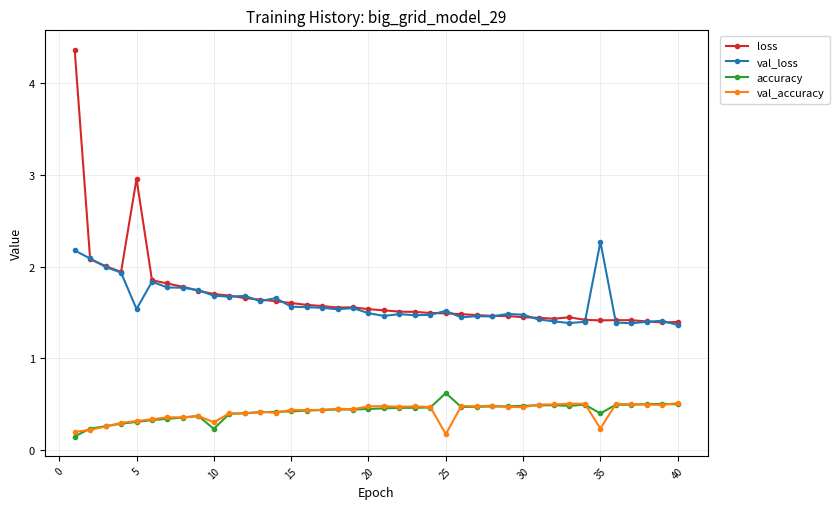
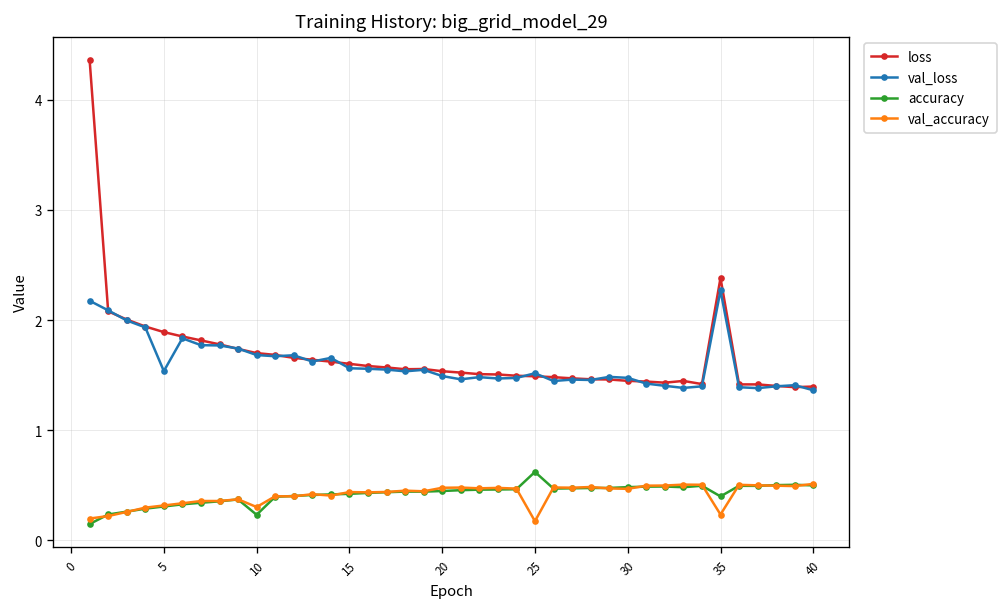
loss, 5: 3.0 -> 1.9
loss, 35: 1.4 -> 2.4
